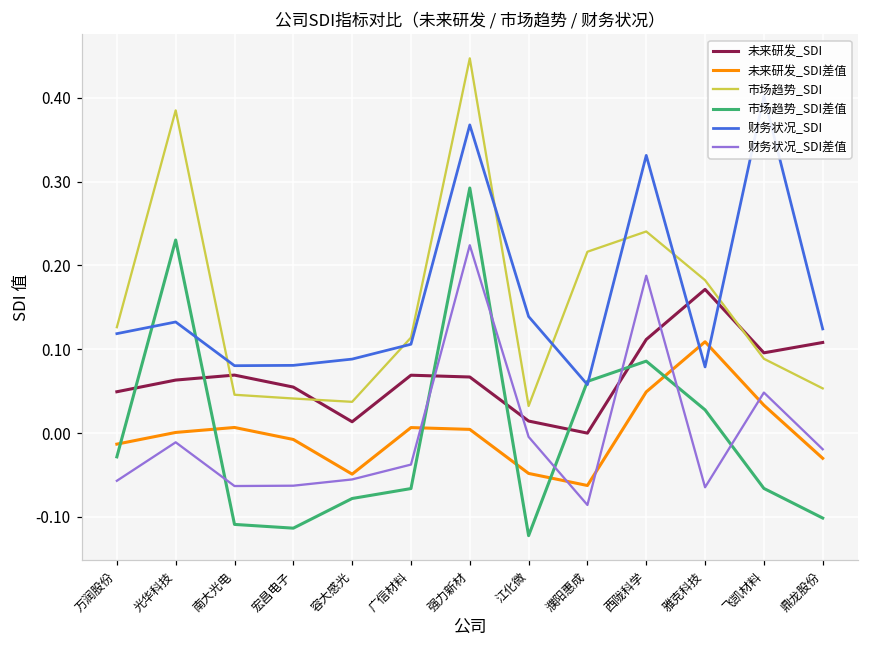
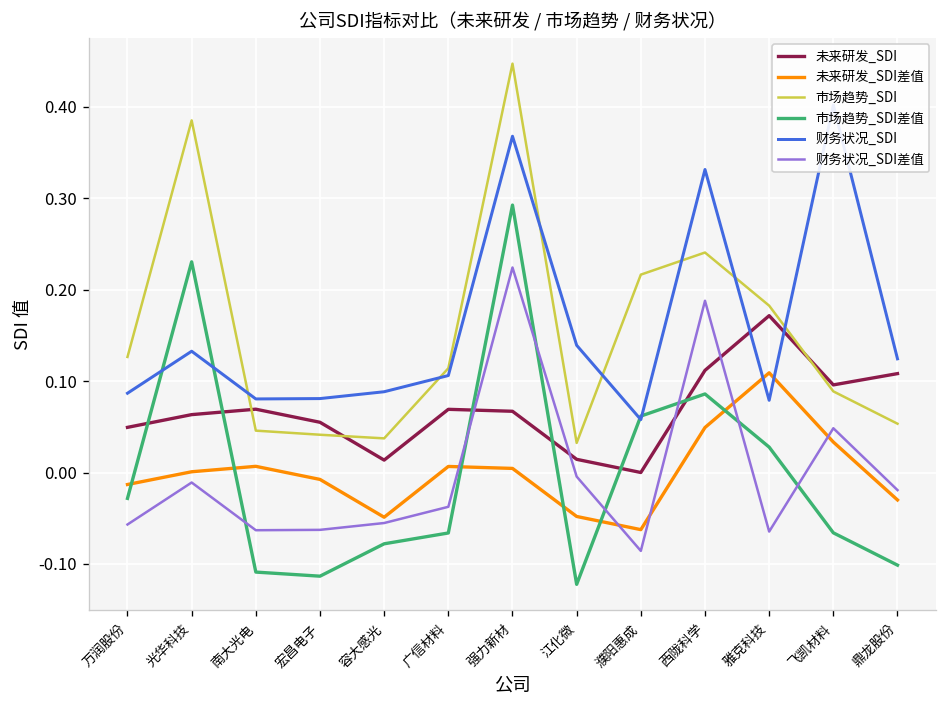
财务状况_SDI, 万润股份: 0.12 -> 0.09
